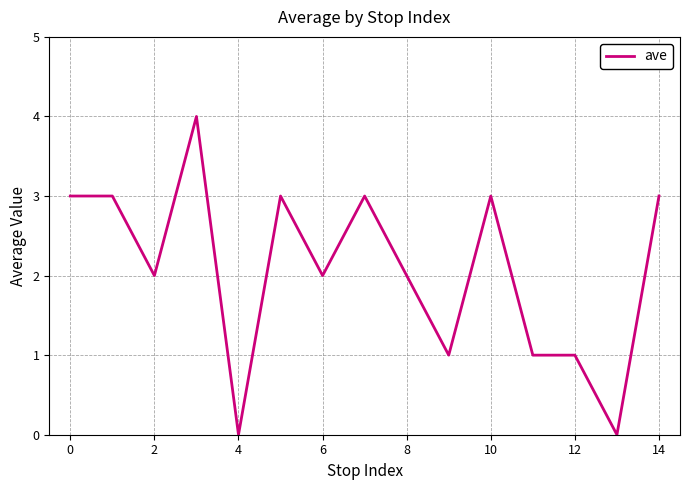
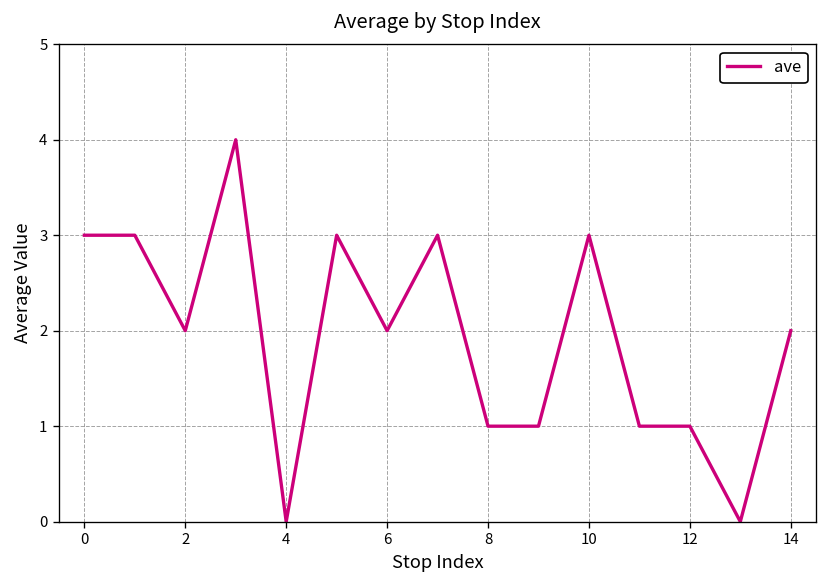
8: 2 -> 1
14: 3 -> 2
